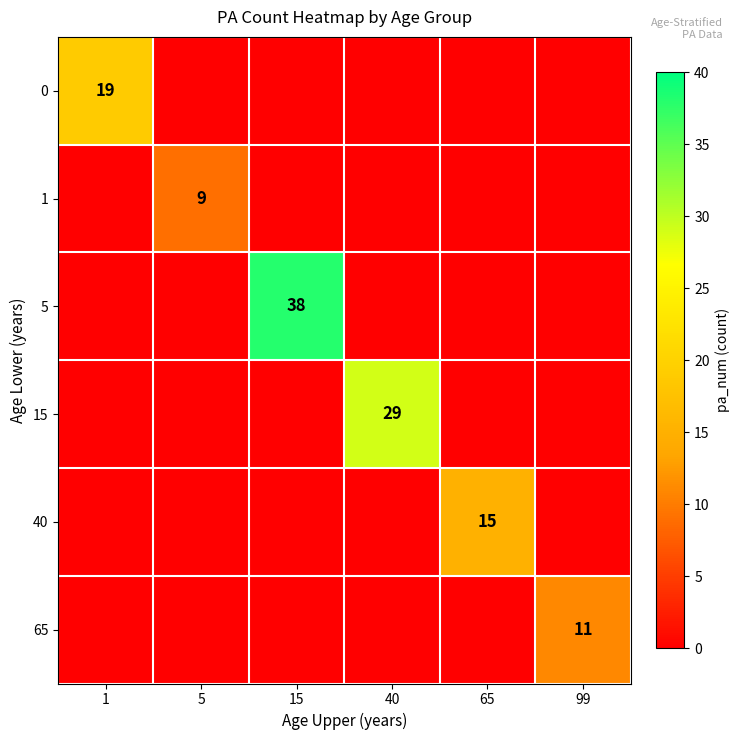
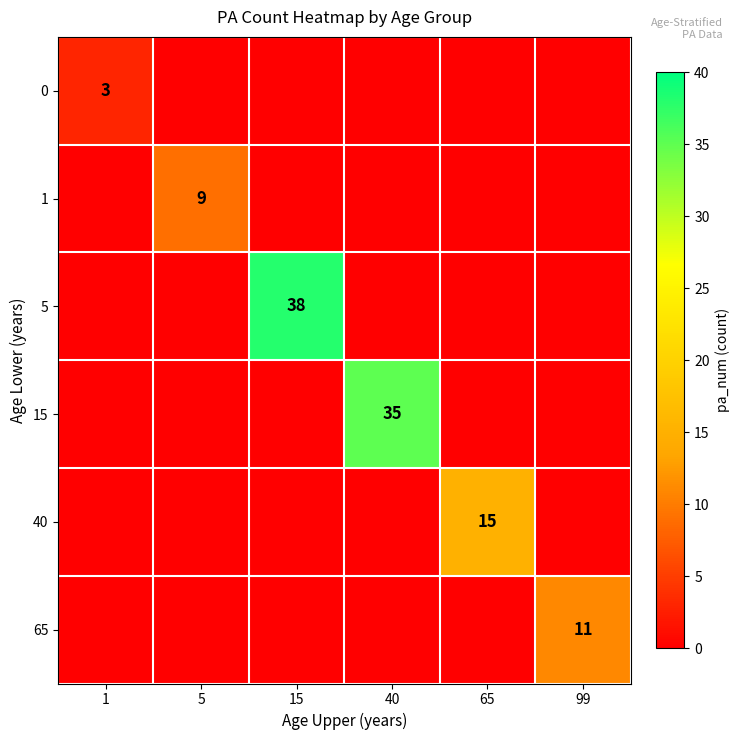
0, 1: 19 -> 3
15, 40: 29 -> 35
